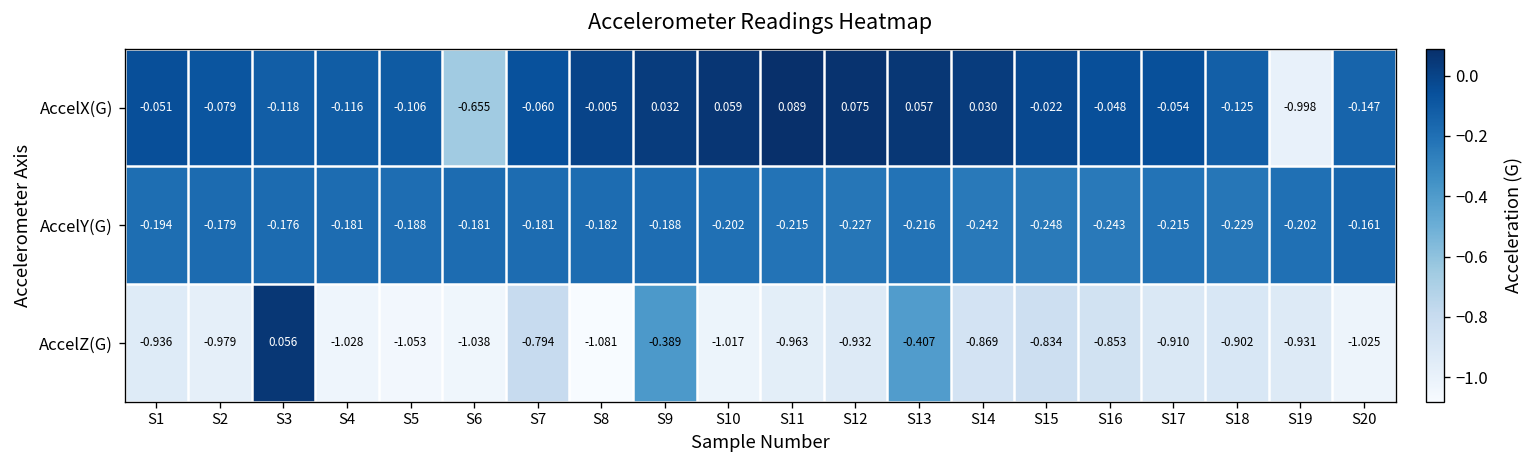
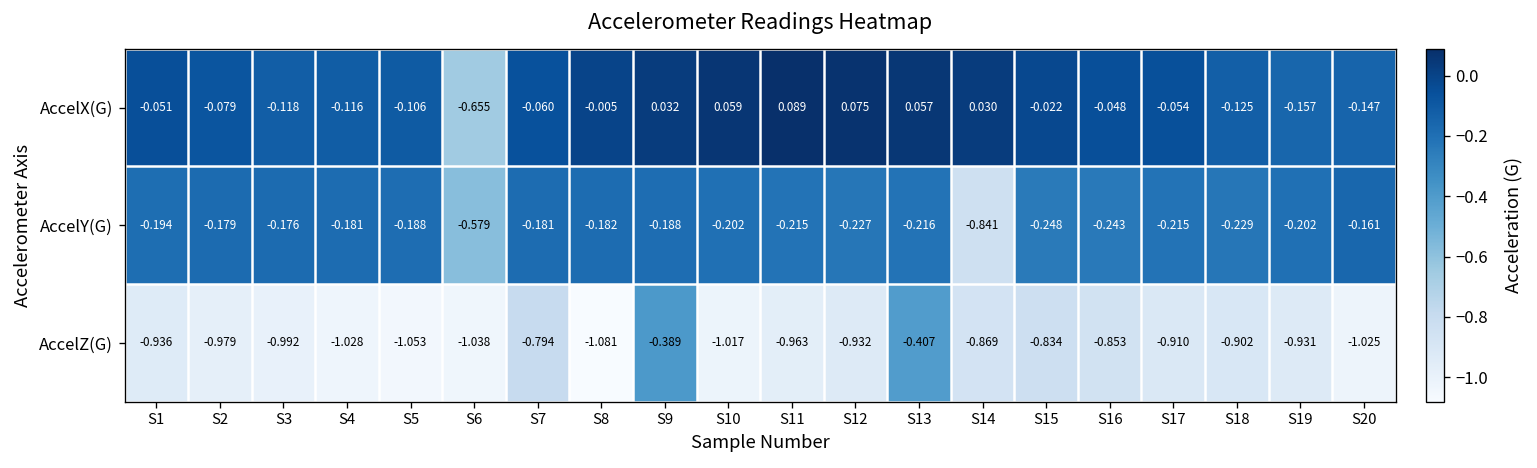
AccelX(G), S19: -0.998 -> -0.157
AccelY(G), S6: -0.181 -> -0.579
AccelY(G), S14: -0.242 -> -0.841
AccelZ(G), S3: 0.056 -> -0.992
